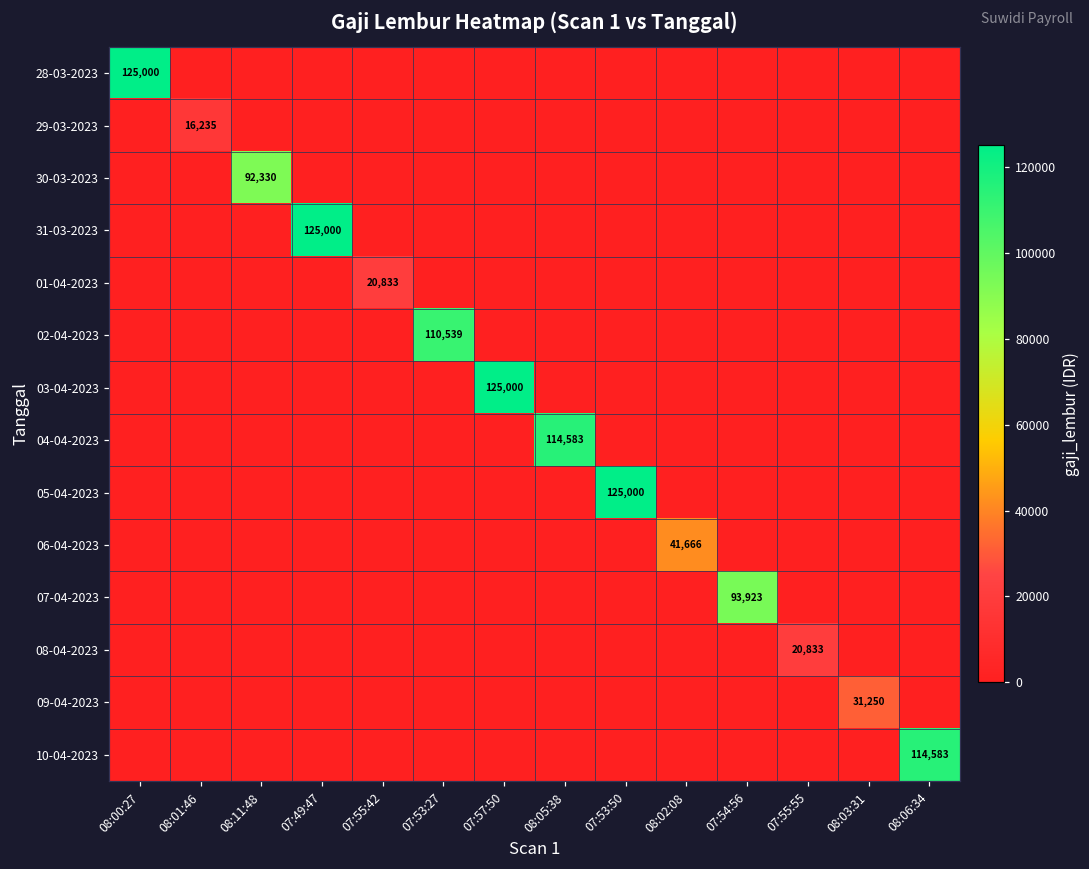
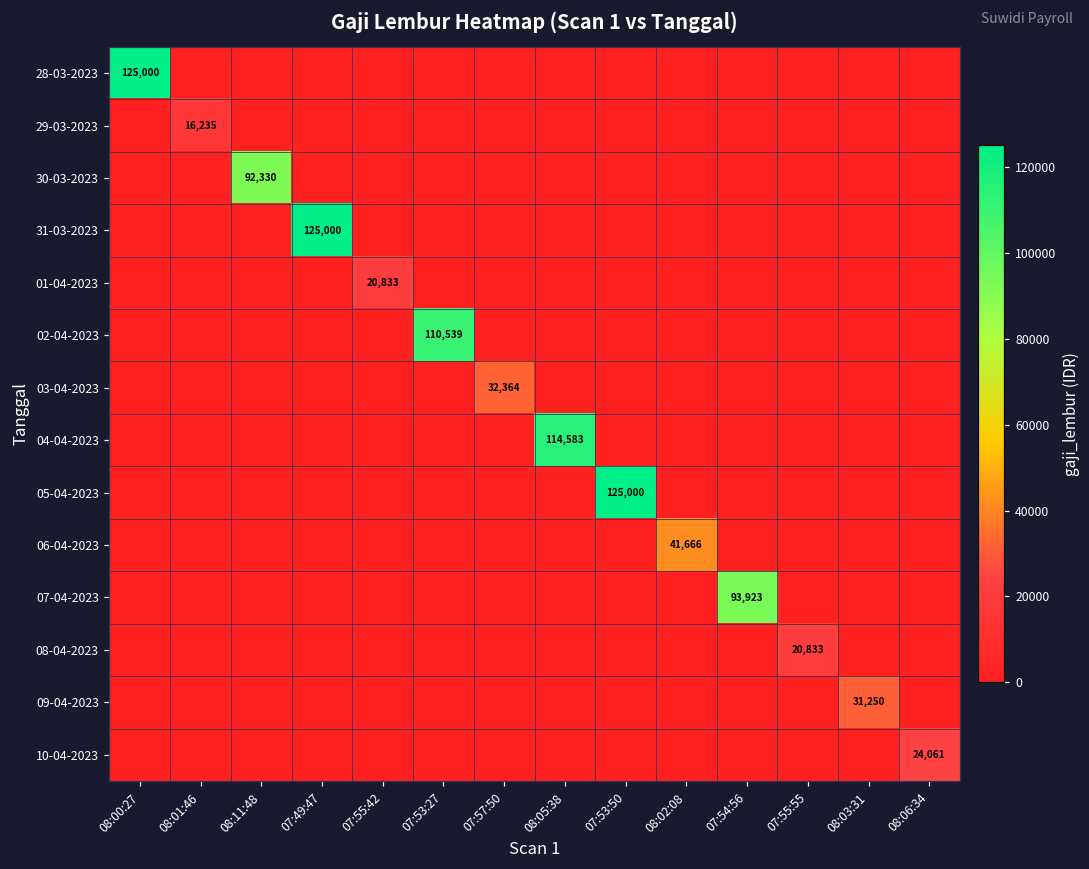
03-04-2023, 07:57:50: 125,000 -> 32,364
10-04-2023, 08:06:34: 114,583 -> 24,061
